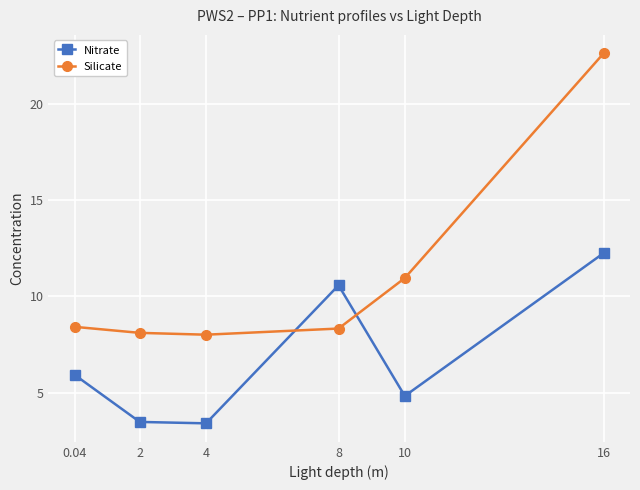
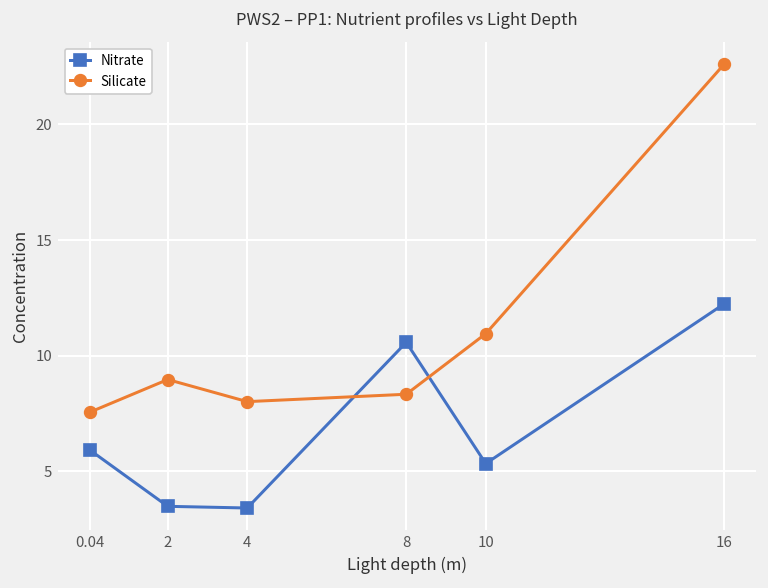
Silicate, 0.04: 8.4 -> 7.6
Silicate, 2: 8.1 -> 9.0
Nitrate, 10: 4.8 -> 5.3
